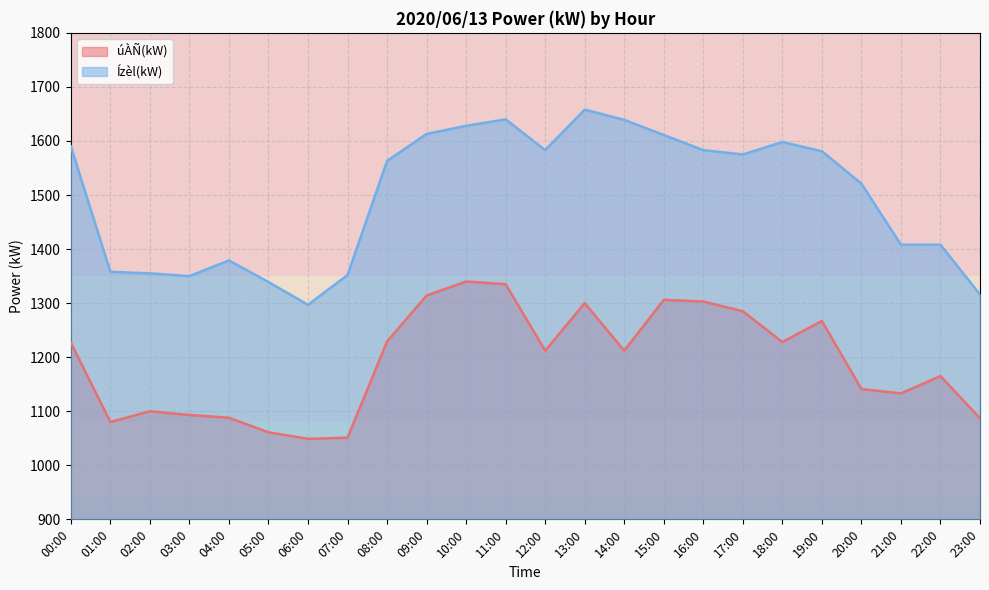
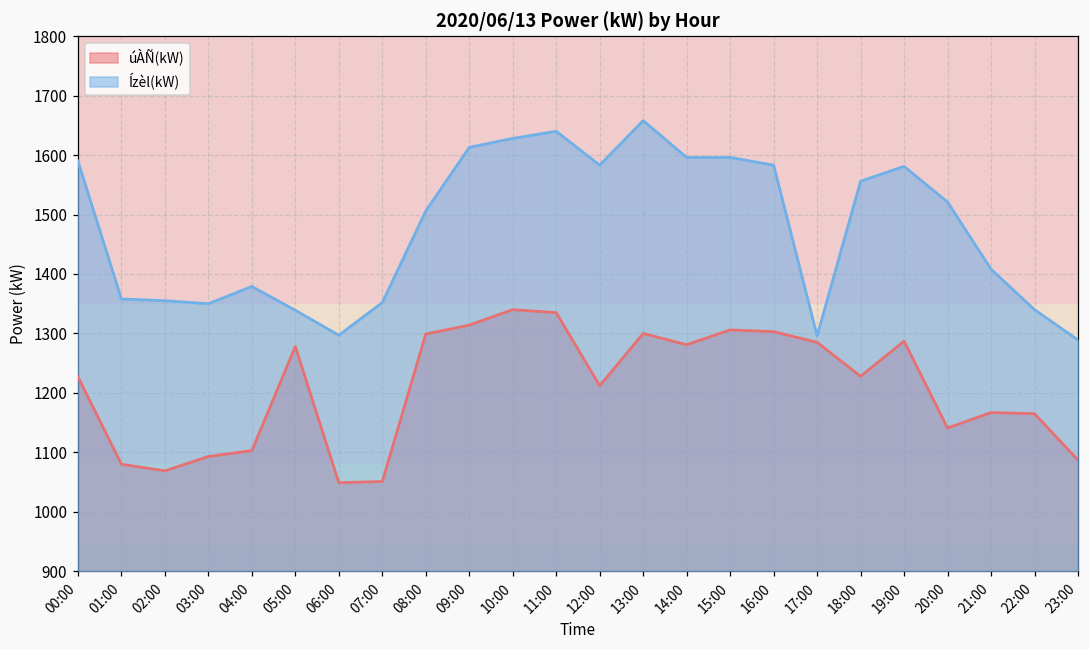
úÀÑ(kW), 02:00: 1100 -> 1070
úÀÑ(kW), 04:00: 1090 -> 1100
úÀÑ(kW), 05:00: 1060 -> 1280
úÀÑ(kW), 08:00: 1230 -> 1300
Ízèl(kW), 08:00: 1560 -> 1510
úÀÑ(kW), 14:00: 1210 -> 1280
Ízèl(kW), 14:00: 1640 -> 1600
Ízèl(kW), 15:00: 1610 -> 1600
Ízèl(kW), 17:00: 1580 -> 1300
Ízèl(kW), 18:00: 1600 -> 1560
úÀÑ(kW), 19:00: 1270 -> 1290
úÀÑ(kW), 21:00: 1130 -> 1170
Ízèl(kW), 22:00: 1410 -> 1340
Ízèl(kW), 23:00: 1320 -> 1290
